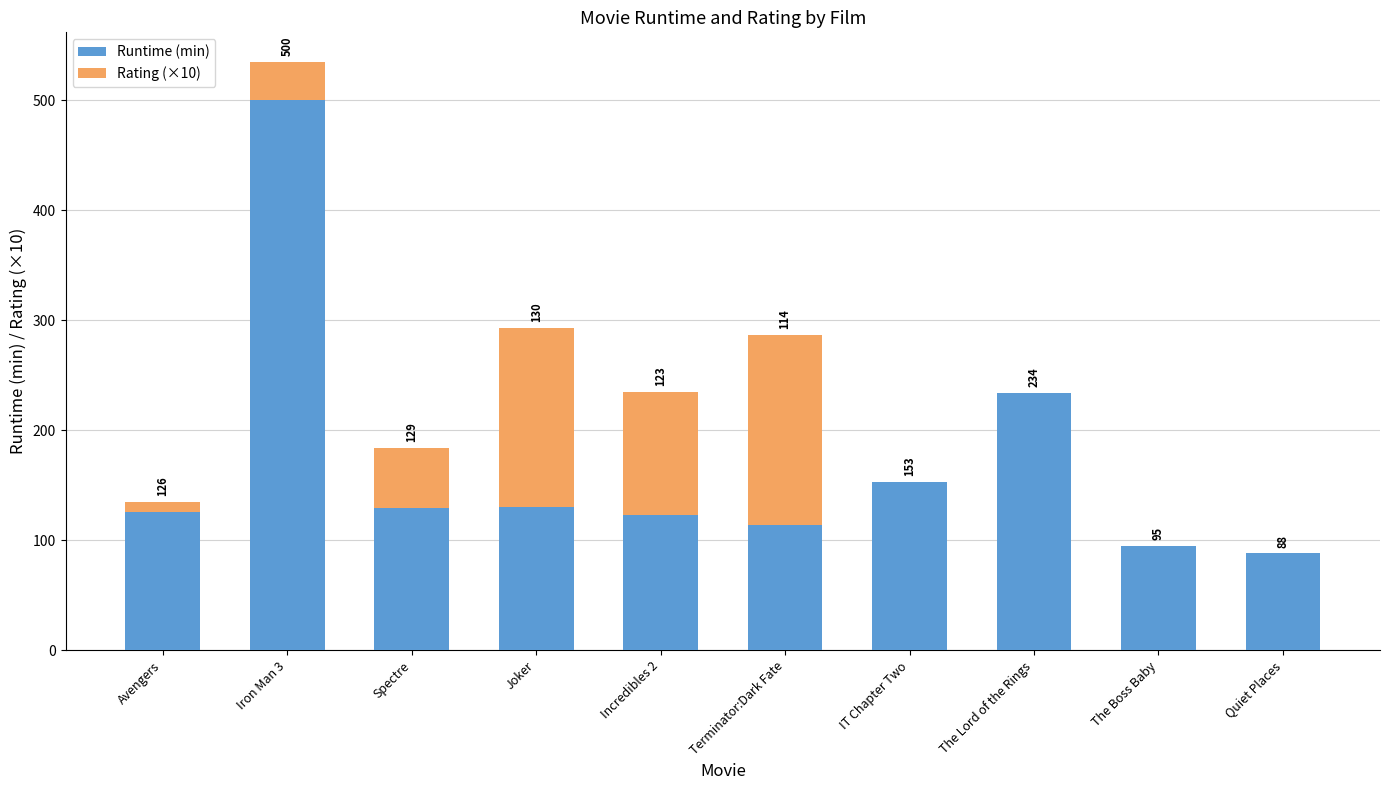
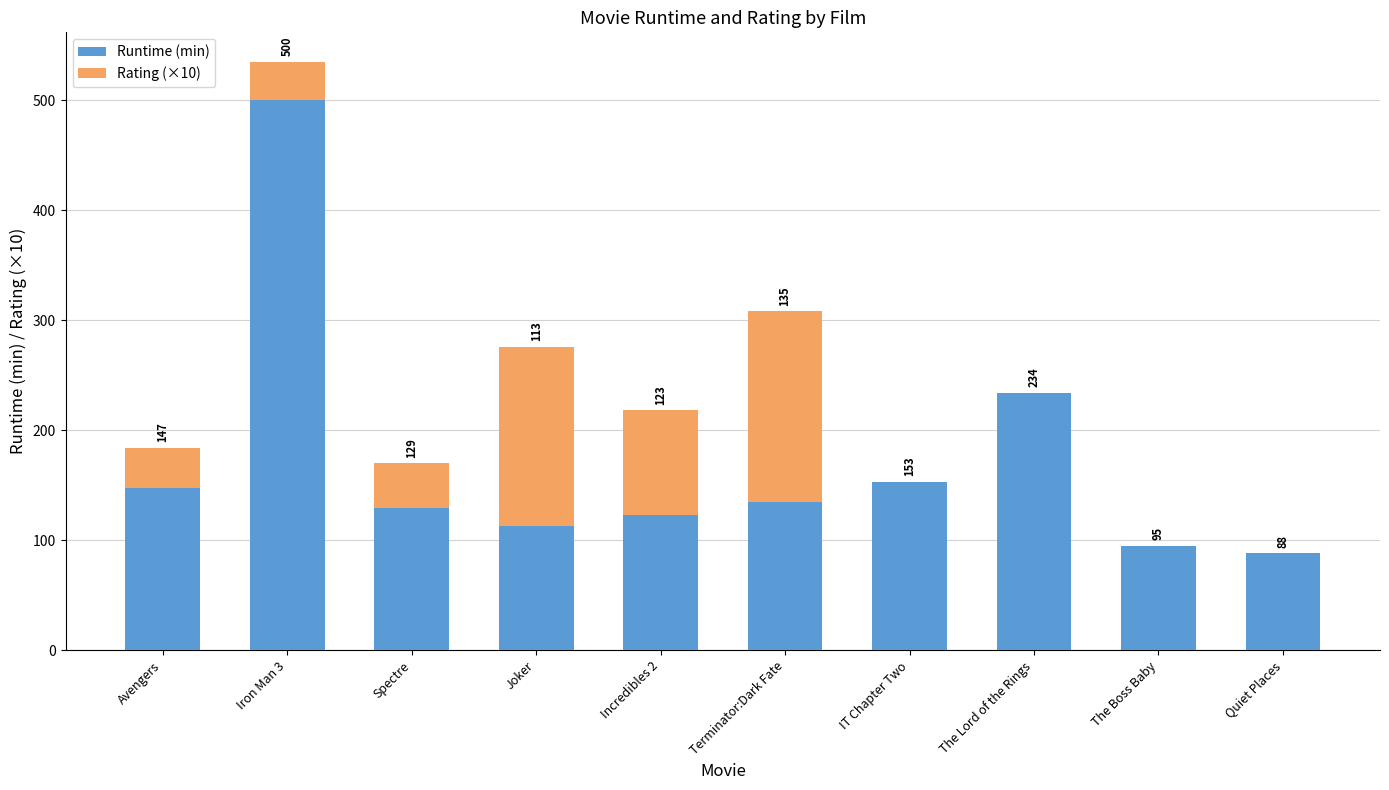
Runtime (min), Avengers: 126 -> 147
Rating (×10), Avengers: 9 -> 37
Rating (×10), Spectre: 55 -> 41
Runtime (min), Joker: 130 -> 113
Rating (×10), Incredibles 2: 112 -> 95
Runtime (min), Terminator:Dark Fate: 114 -> 135
